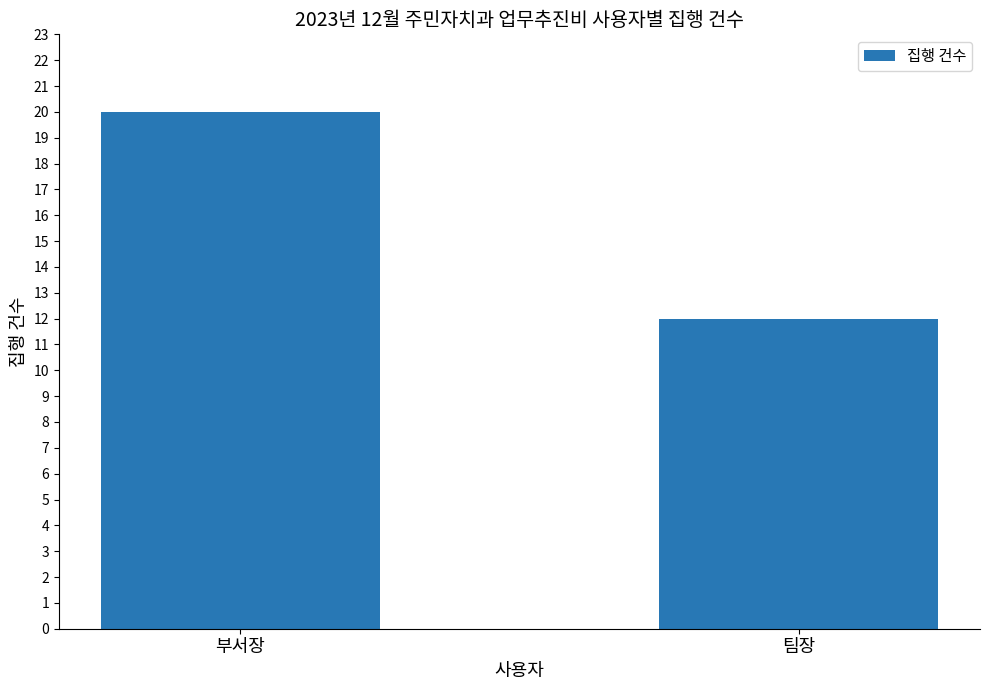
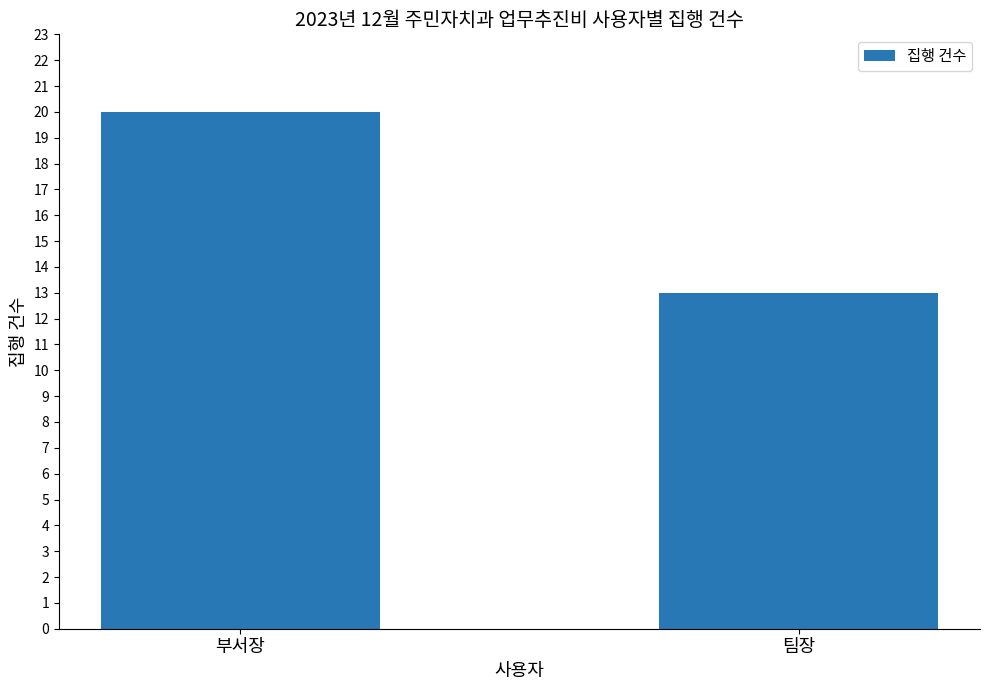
팀장: 12 -> 13
